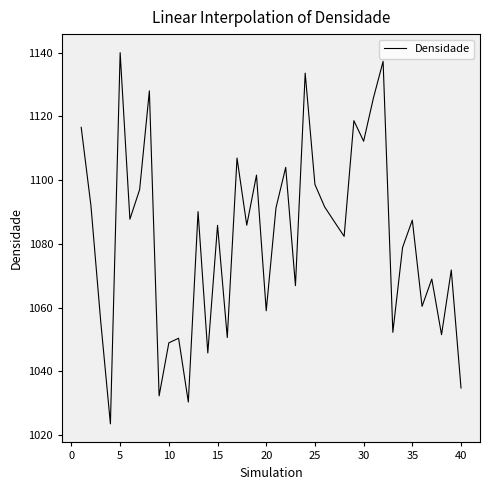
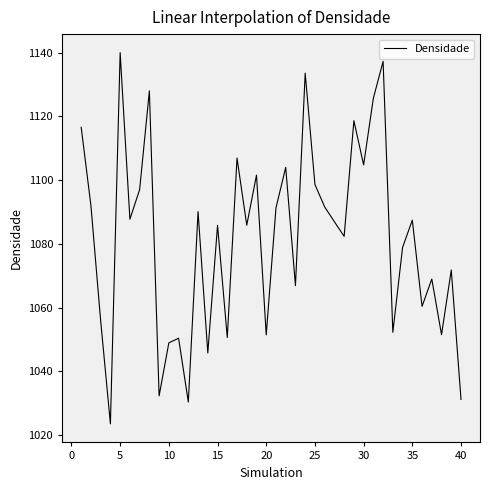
20: 1059 -> 1051
30: 1112 -> 1105
40: 1035 -> 1031
